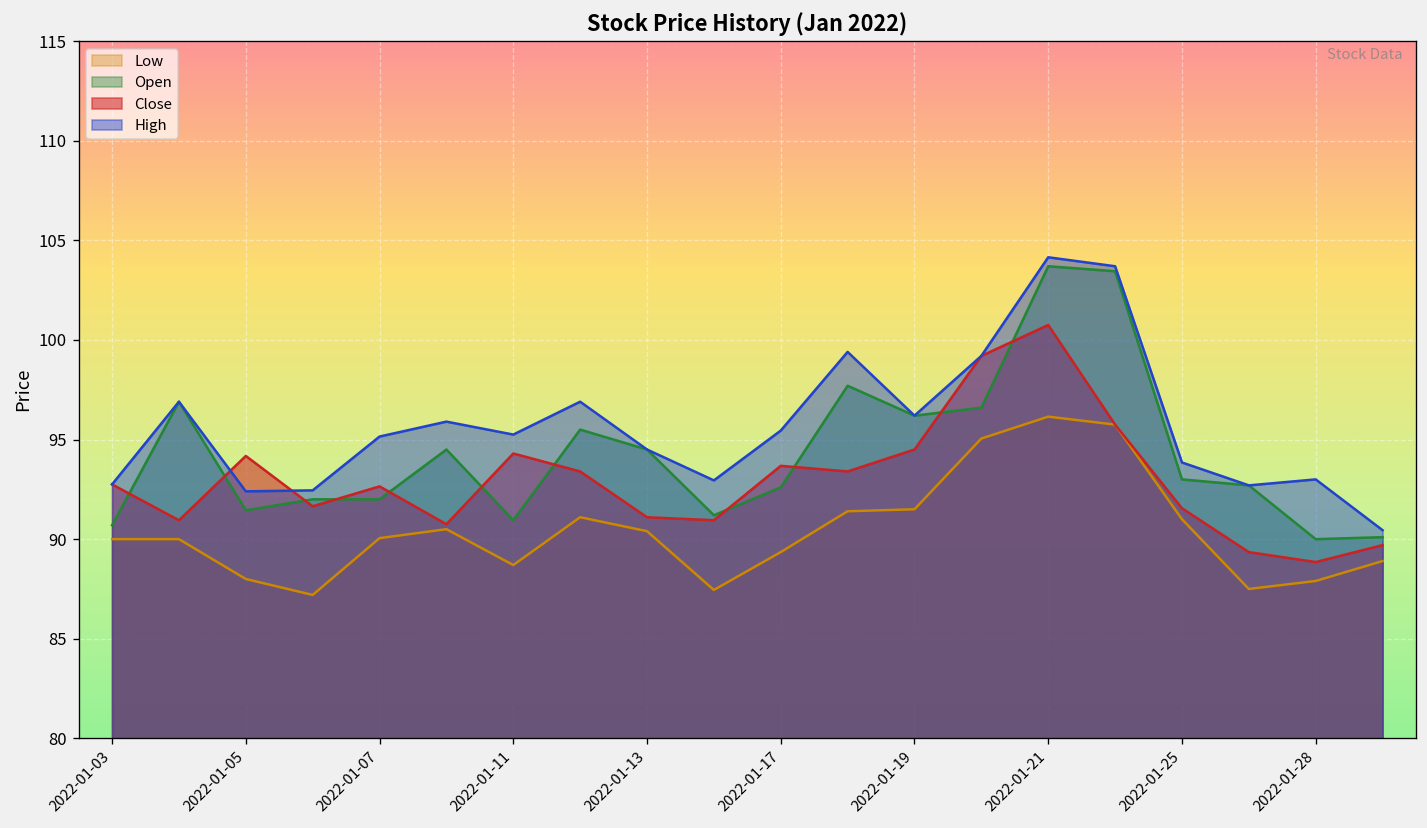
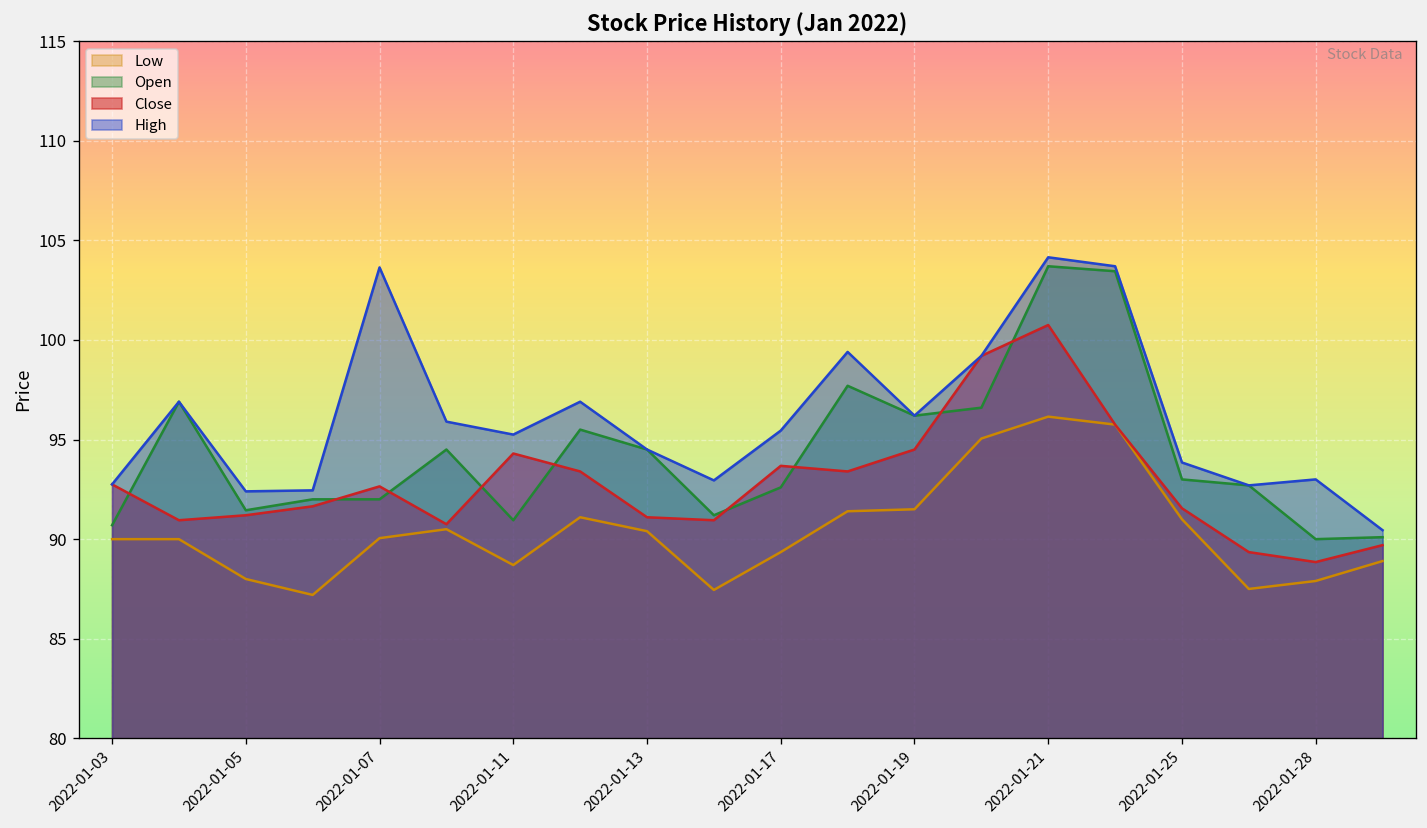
Close, 2022-01-05: 94.2 -> 91.2
High, 2022-01-07: 95.2 -> 103.6
